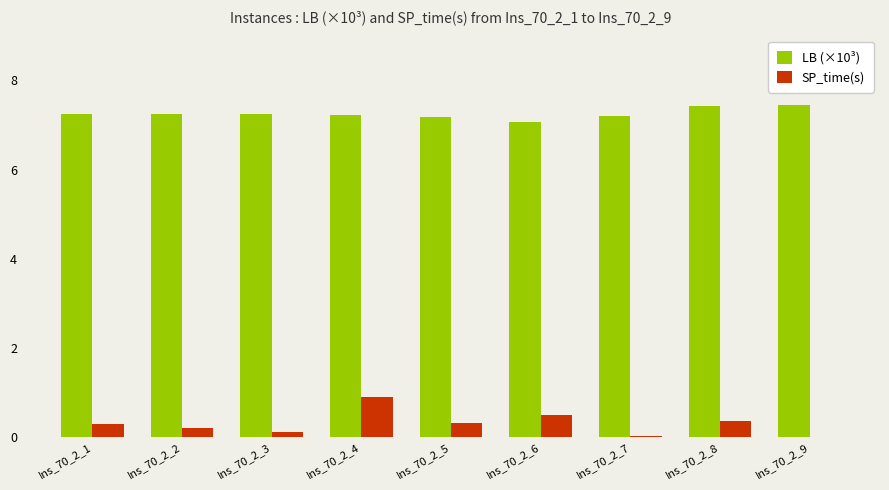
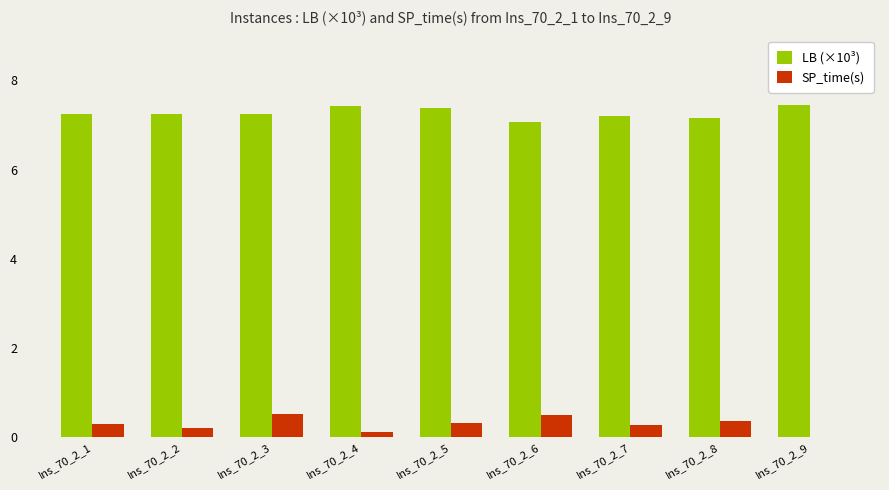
SP_time(s), Ins_70_2_3: 0.1 -> 0.5
LB (×10³), Ins_70_2_4: 7.2 -> 7.4
SP_time(s), Ins_70_2_4: 0.9 -> 0.1
LB (×10³), Ins_70_2_5: 7.2 -> 7.4
SP_time(s), Ins_70_2_7: 0.0 -> 0.3
LB (×10³), Ins_70_2_8: 7.4 -> 7.2
